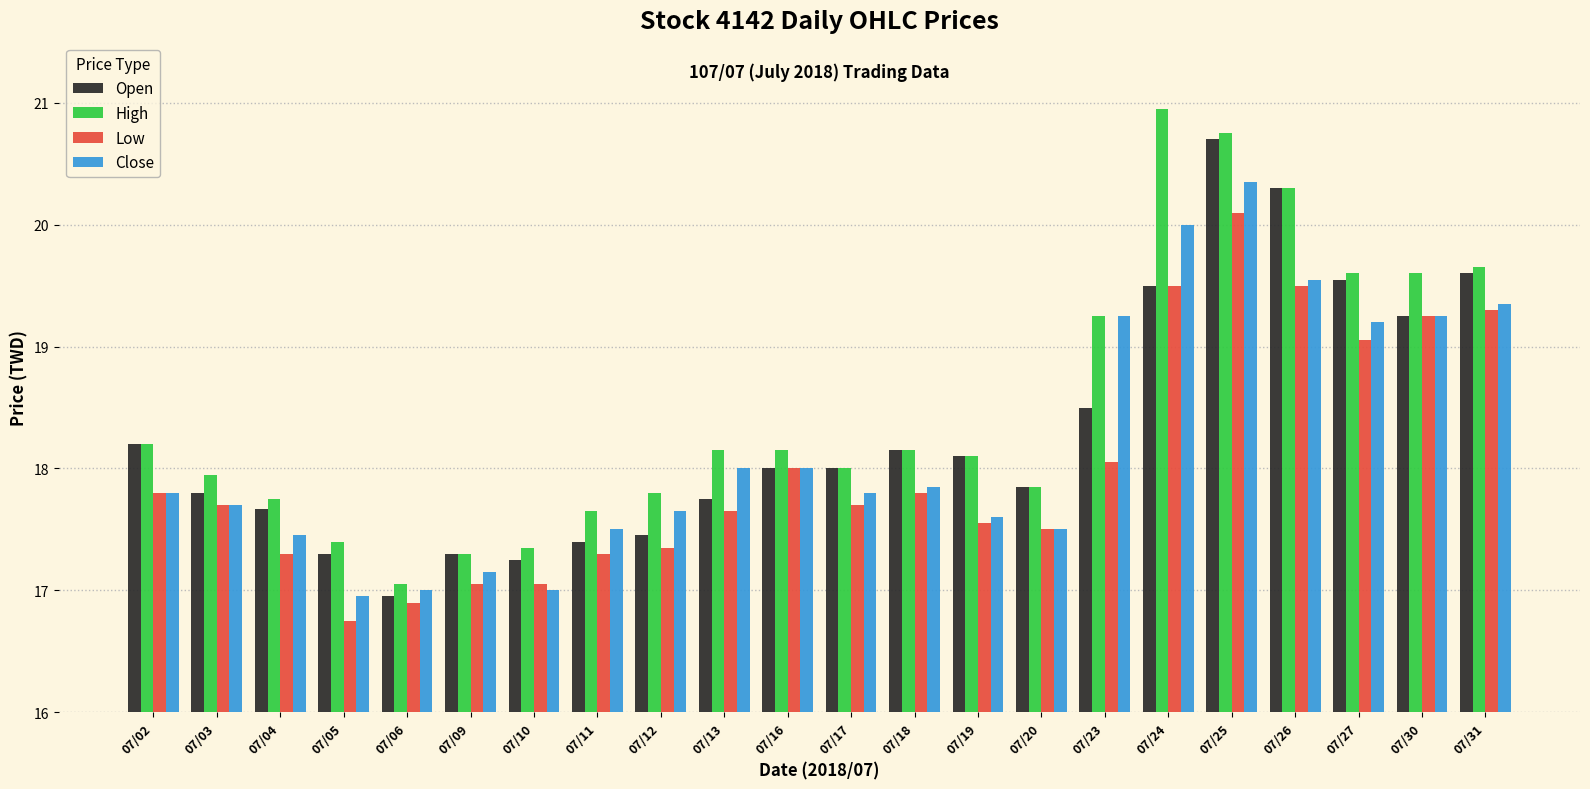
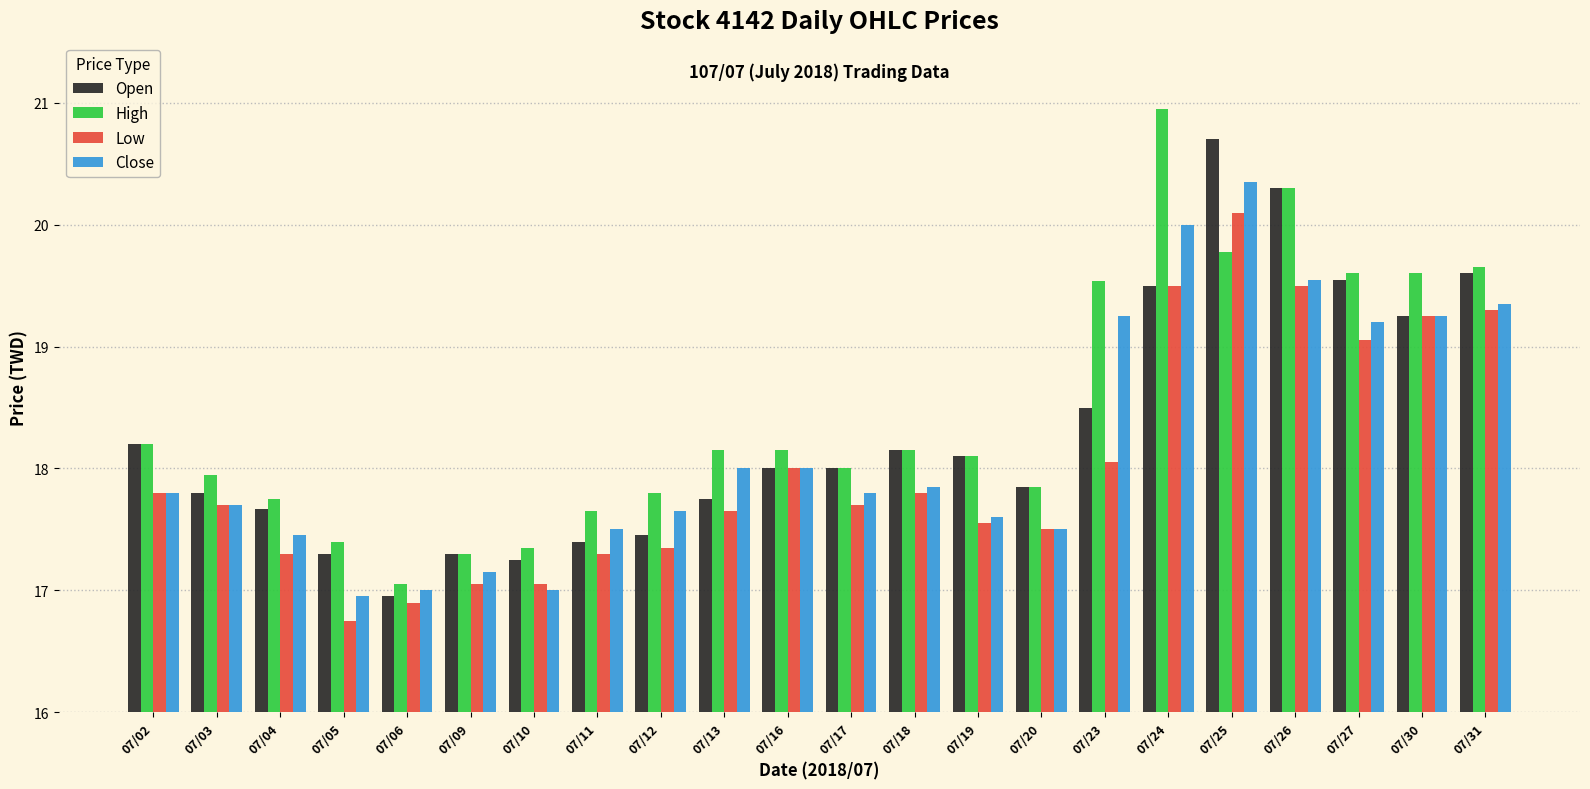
High, 07/23: 19.25 -> 19.54
High, 07/25: 20.75 -> 19.78
